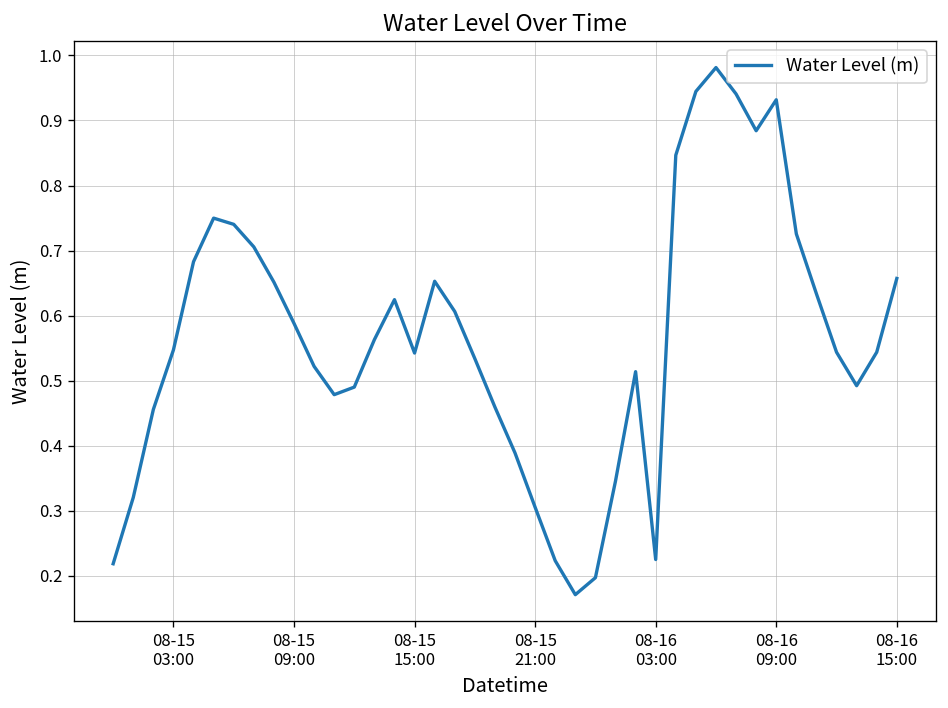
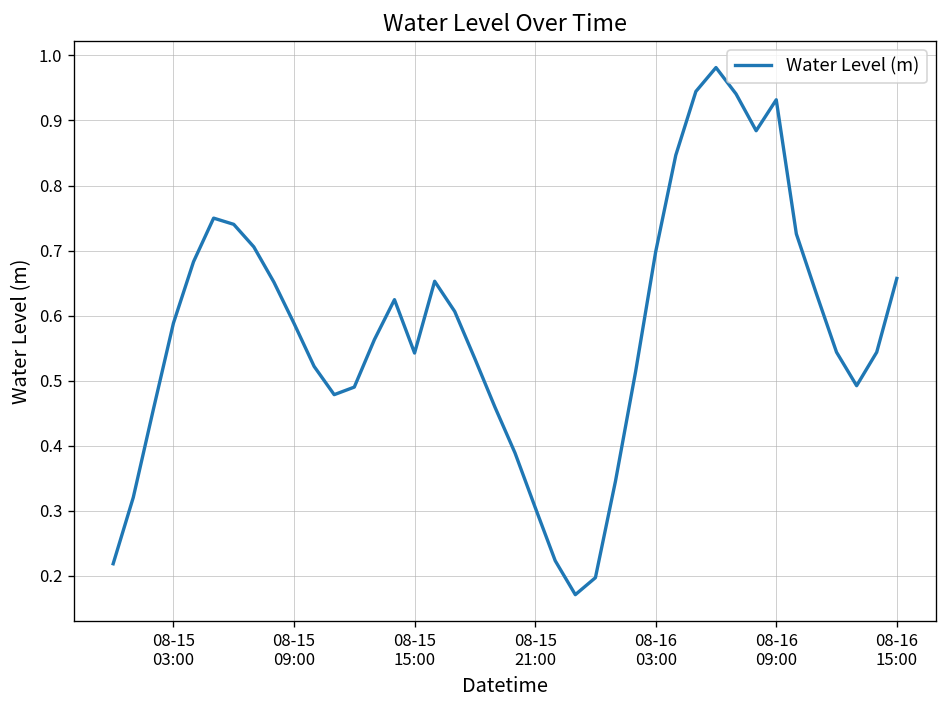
08-15 03:00: 0.55 -> 0.59
08-16 03:00: 0.23 -> 0.70
